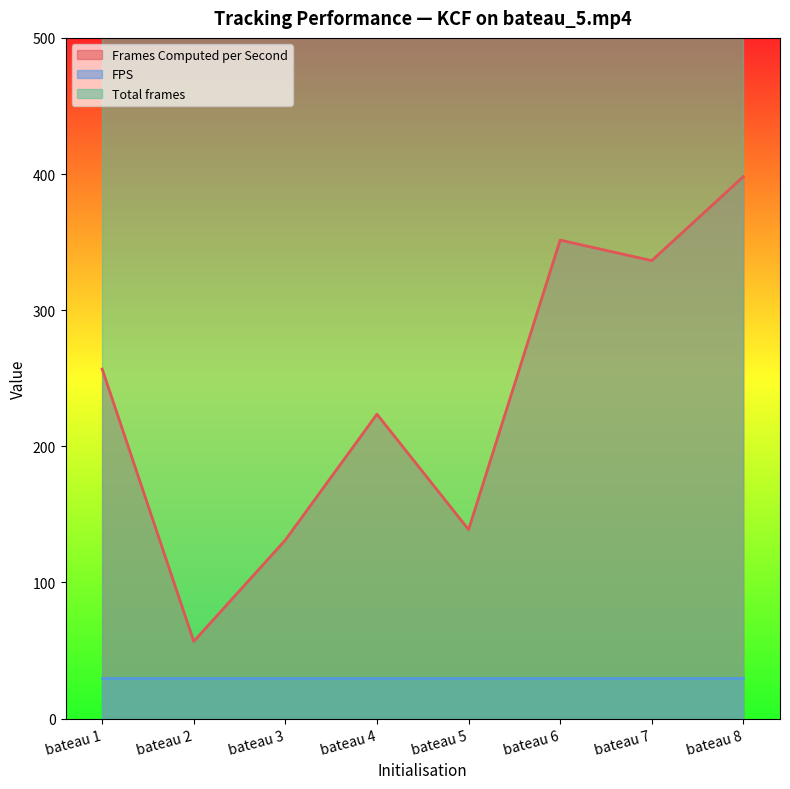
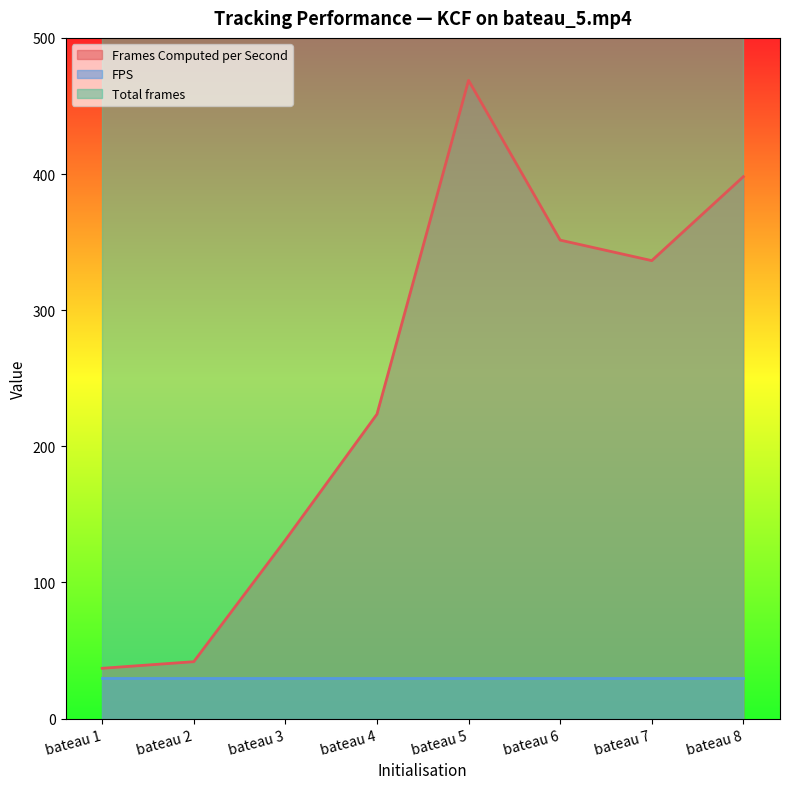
Frames Computed per Second, bateau 1: 257 -> 37
Frames Computed per Second, bateau 2: 57 -> 42
Frames Computed per Second, bateau 5: 139 -> 469
